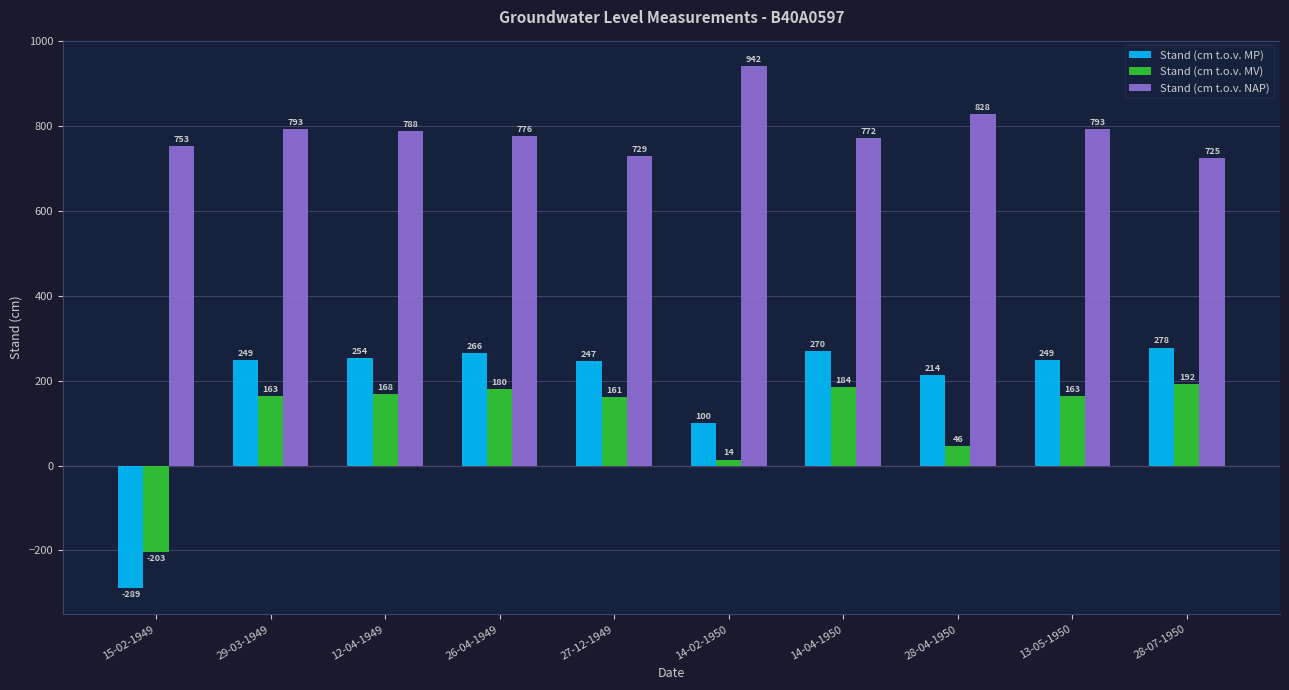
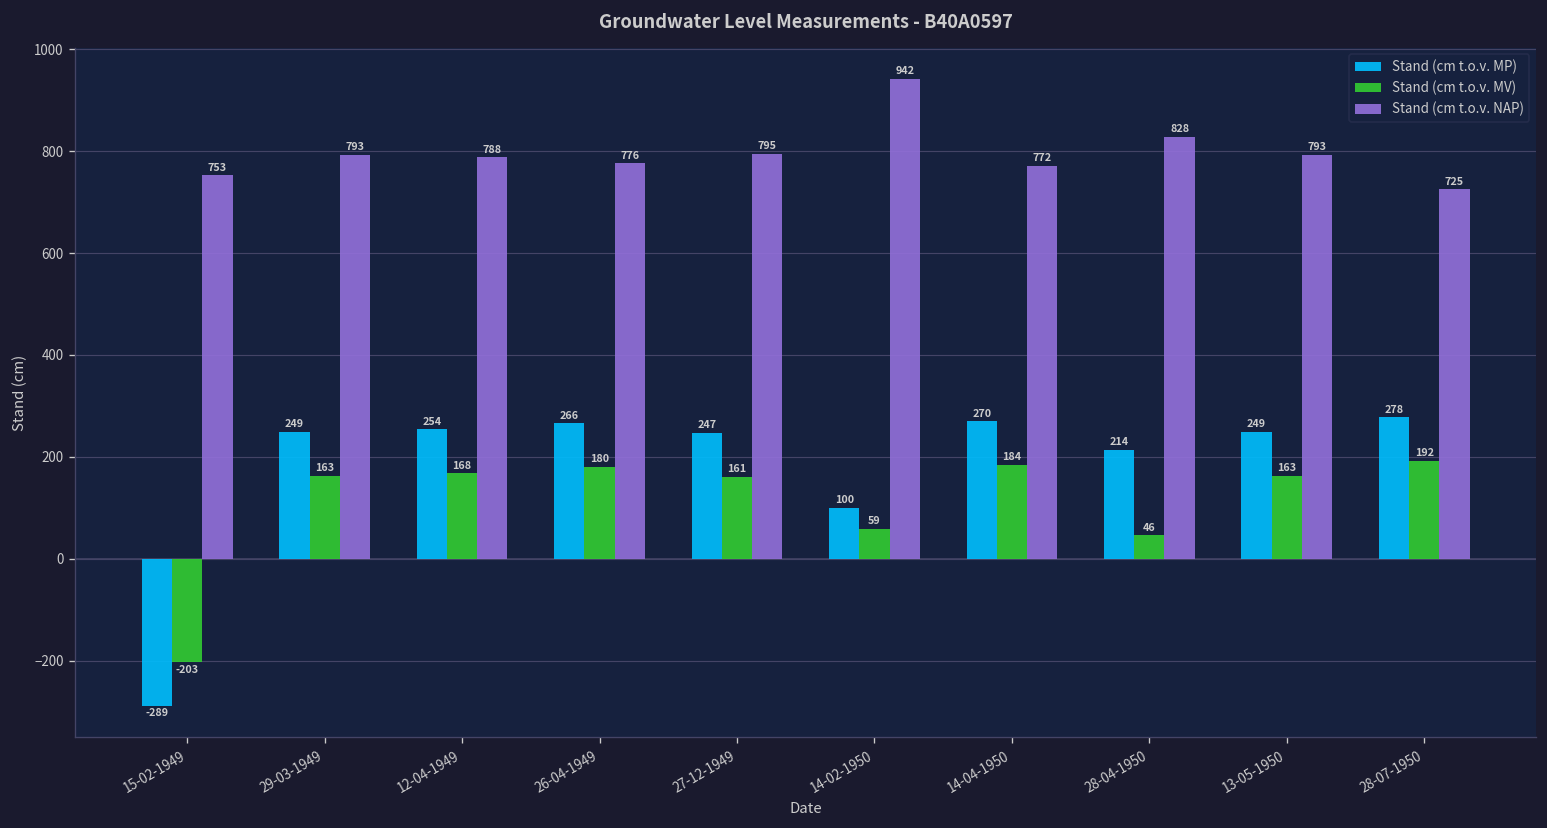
Stand (cm t.o.v. NAP), 27-12-1949: 729 -> 795
Stand (cm t.o.v. MV), 14-02-1950: 14 -> 59
